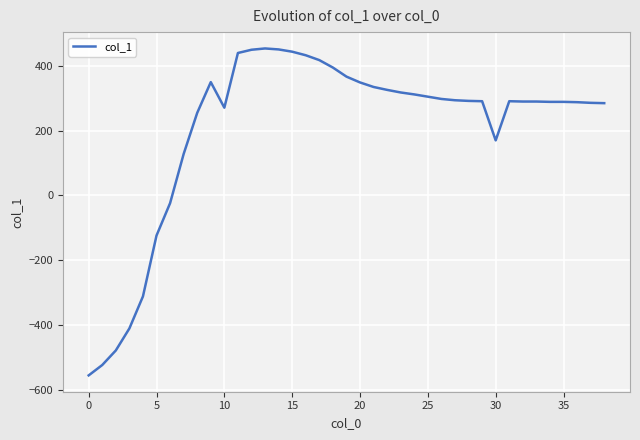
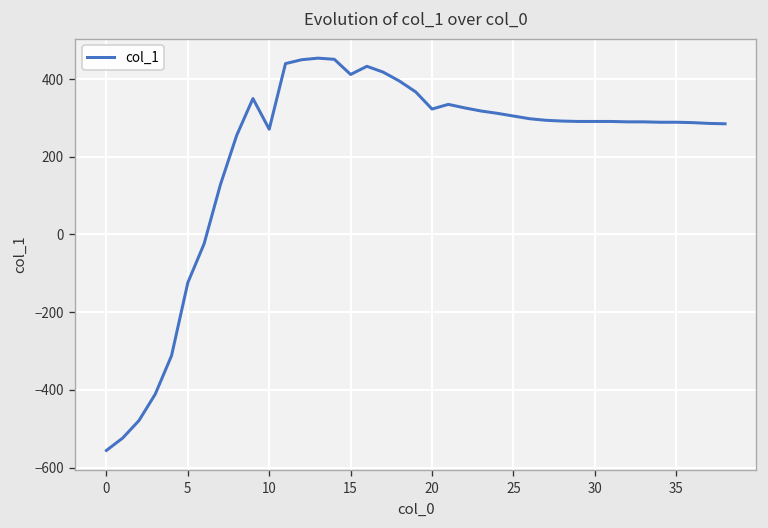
15: 440 -> 410
20: 350 -> 320
30: 170 -> 290
